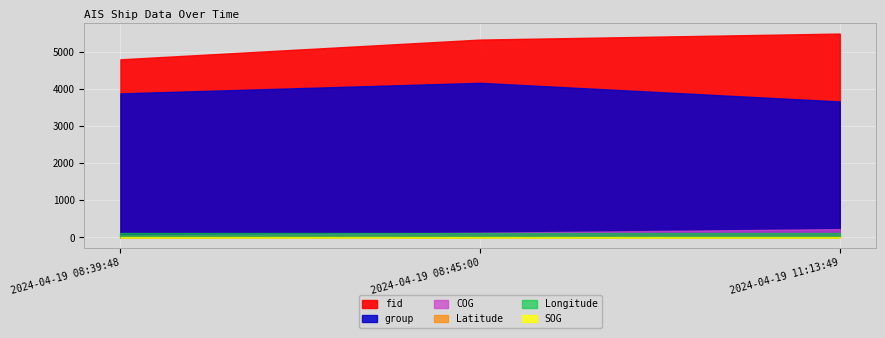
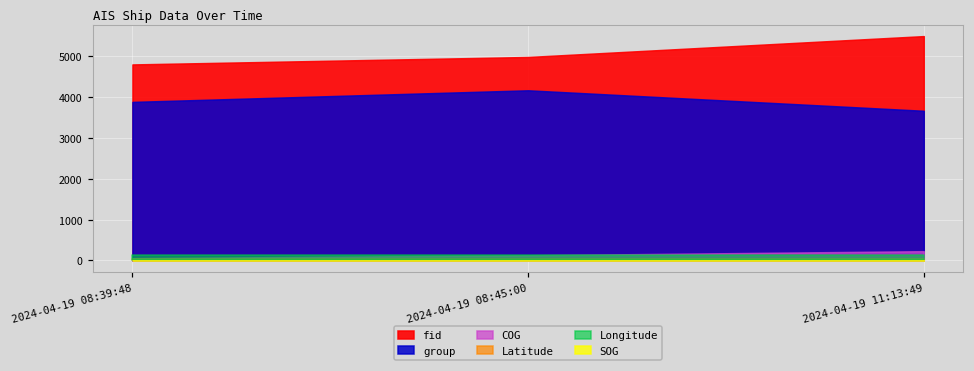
fid, 2024-04-19 08:45:00: 5300 -> 5000
